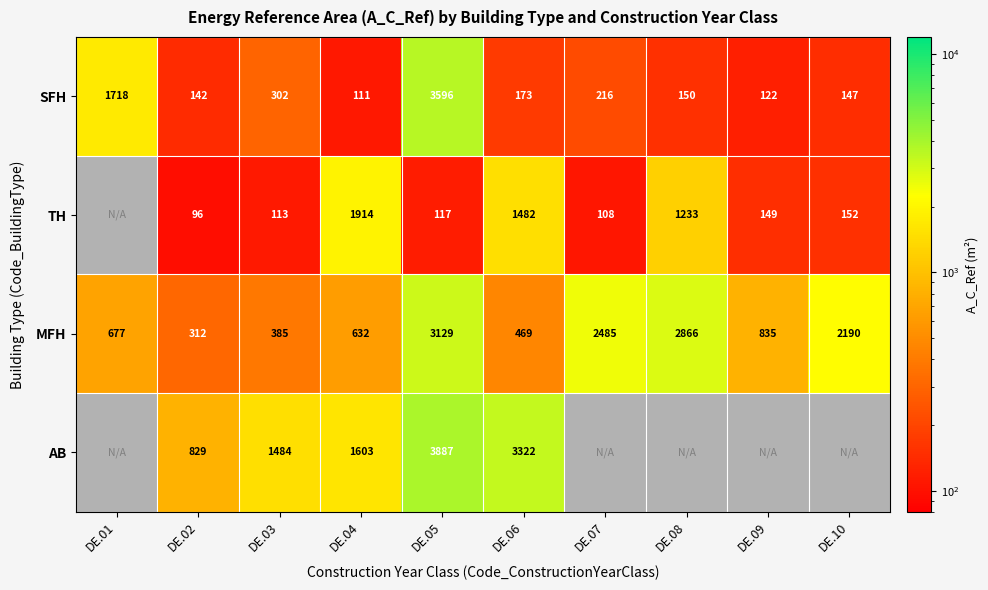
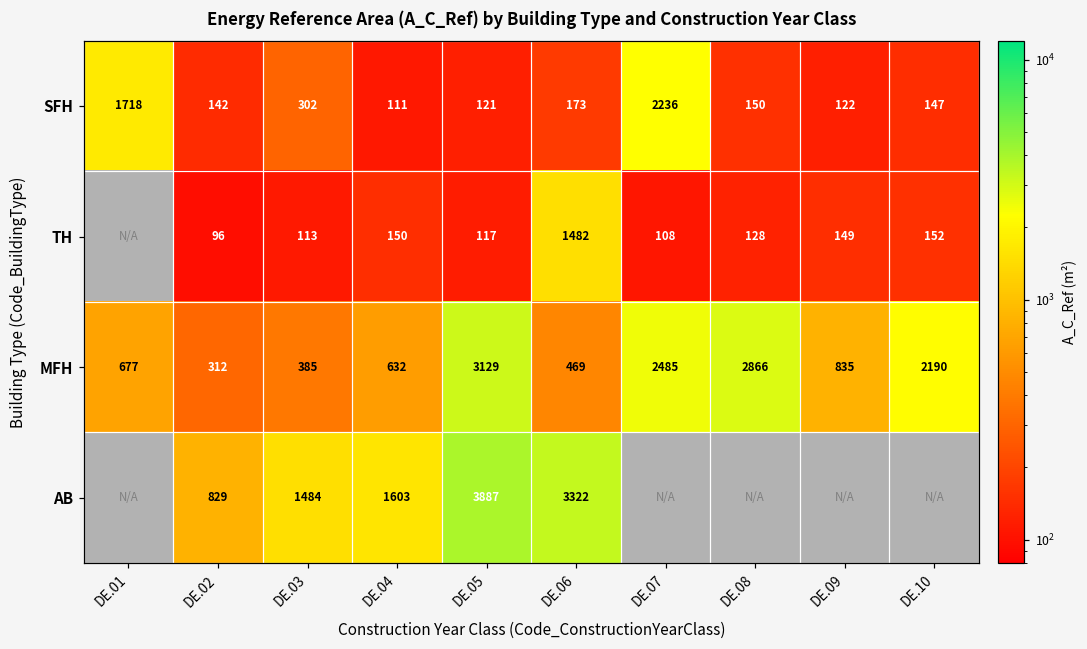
SFH, DE.05: 3596 -> 121
SFH, DE.07: 216 -> 2236
TH, DE.04: 1914 -> 150
TH, DE.08: 1233 -> 128
